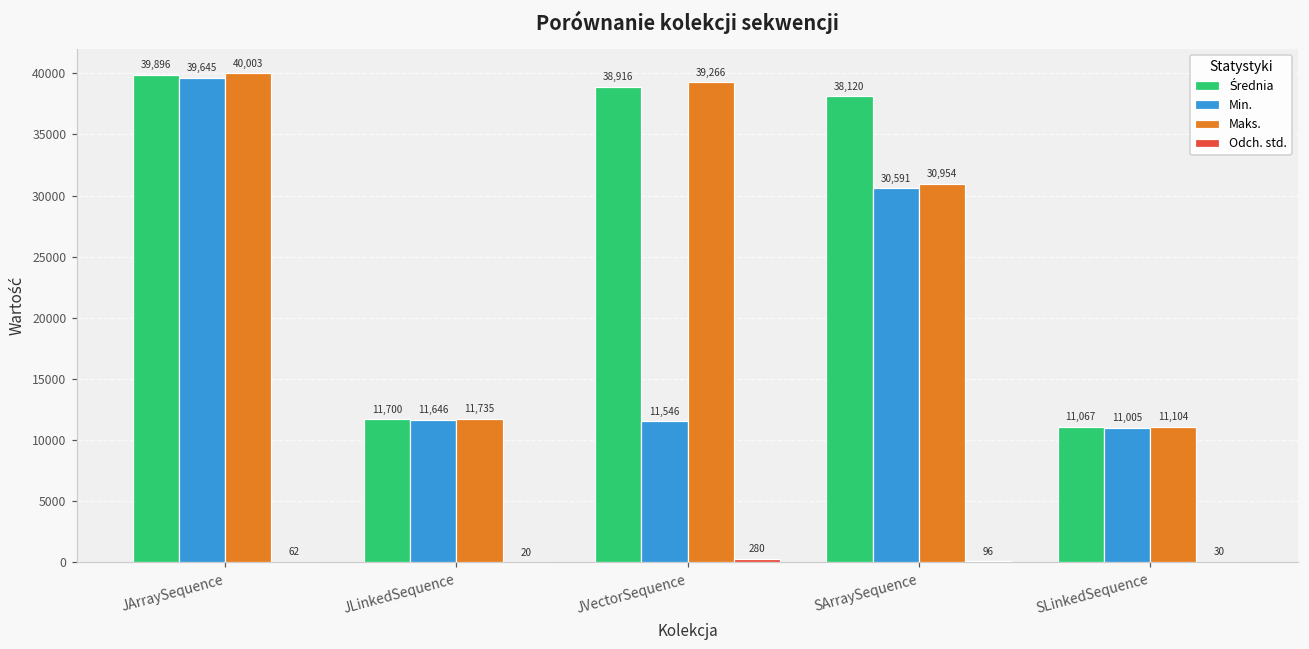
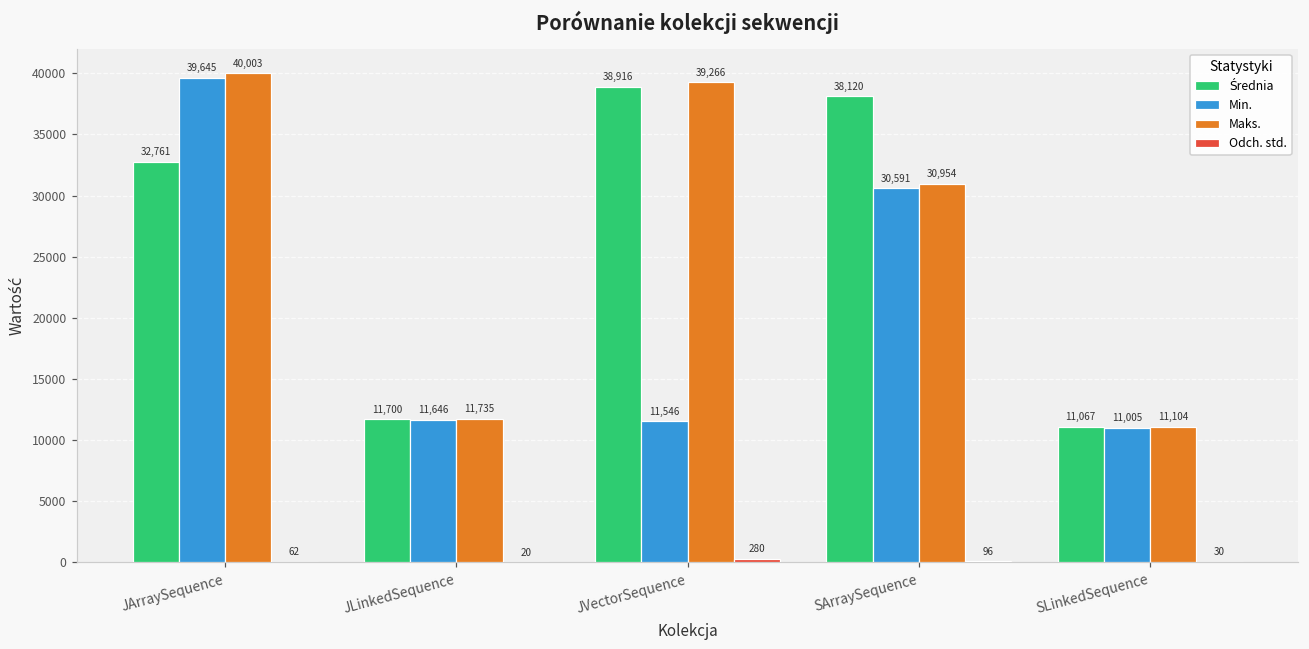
Średnia, JArraySequence: 39,896 -> 32,761
